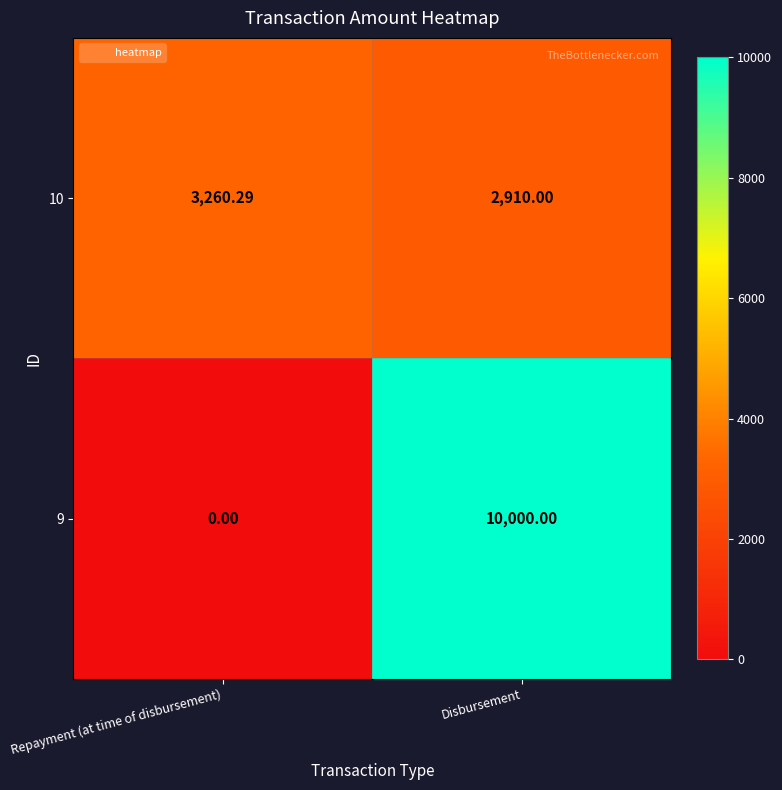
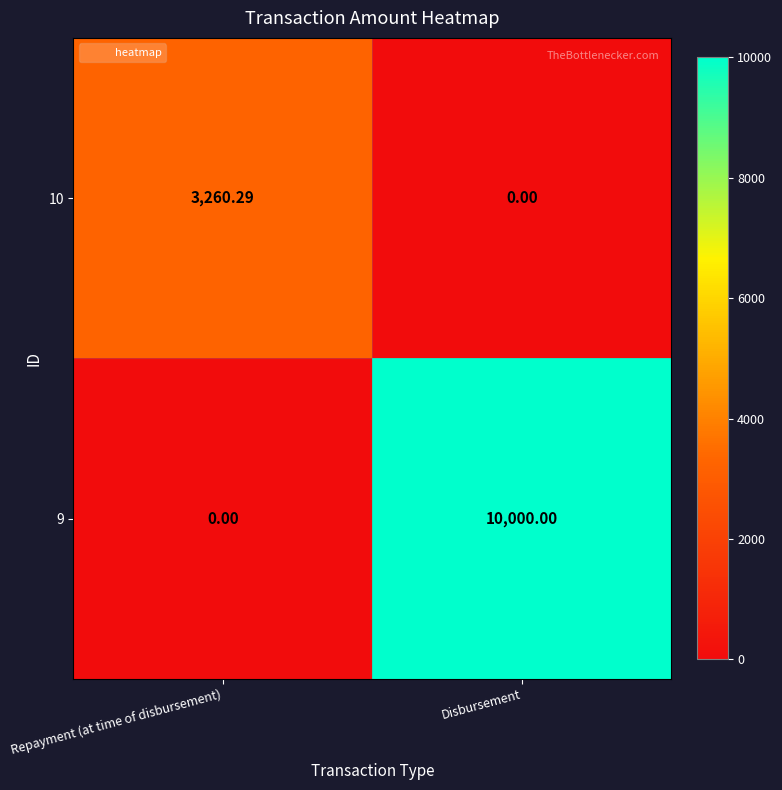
10, Disbursement: 2,910.00 -> 0.00
